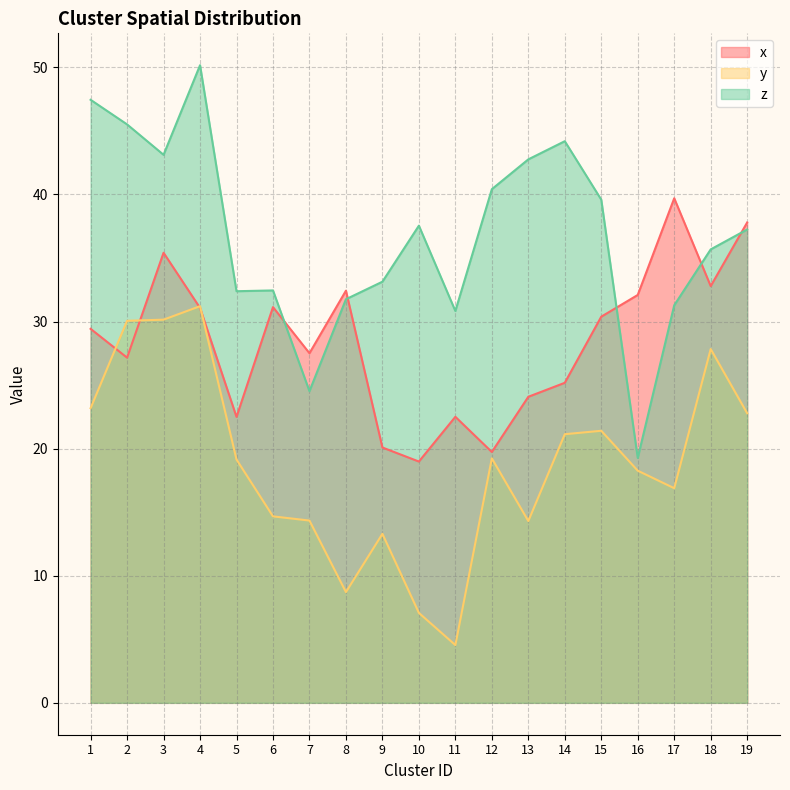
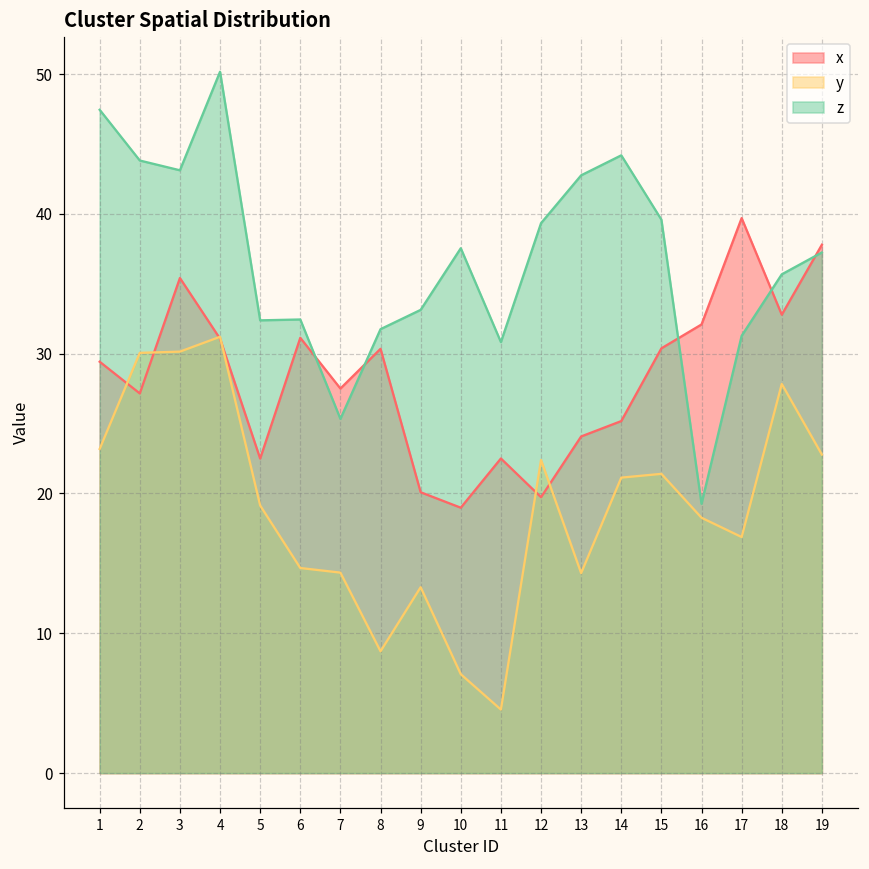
z, 2: 45.5 -> 43.8
z, 7: 24.5 -> 25.3
x, 8: 32.4 -> 30.3
y, 12: 19.2 -> 22.4
z, 12: 40.4 -> 39.3
